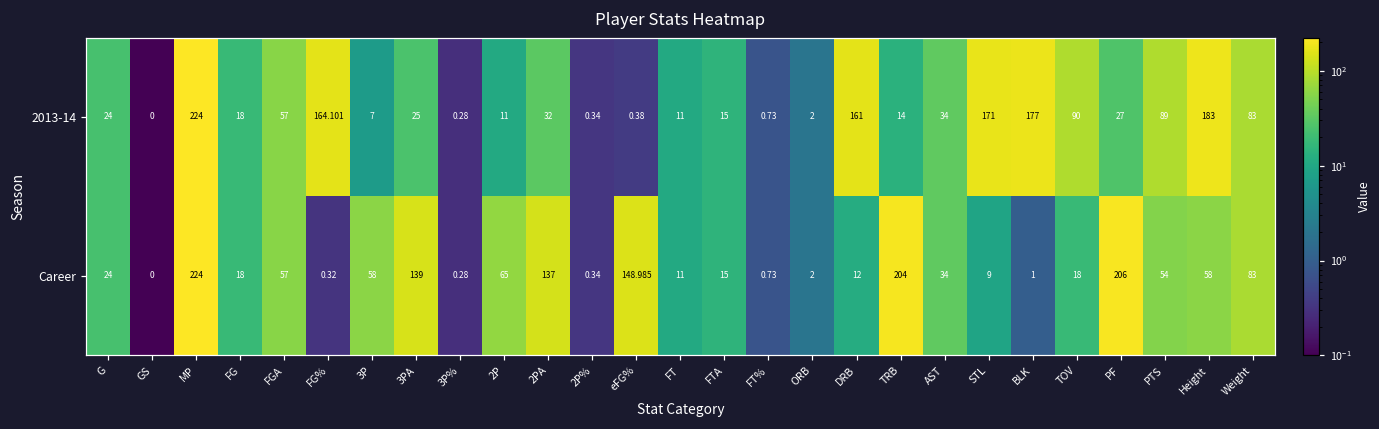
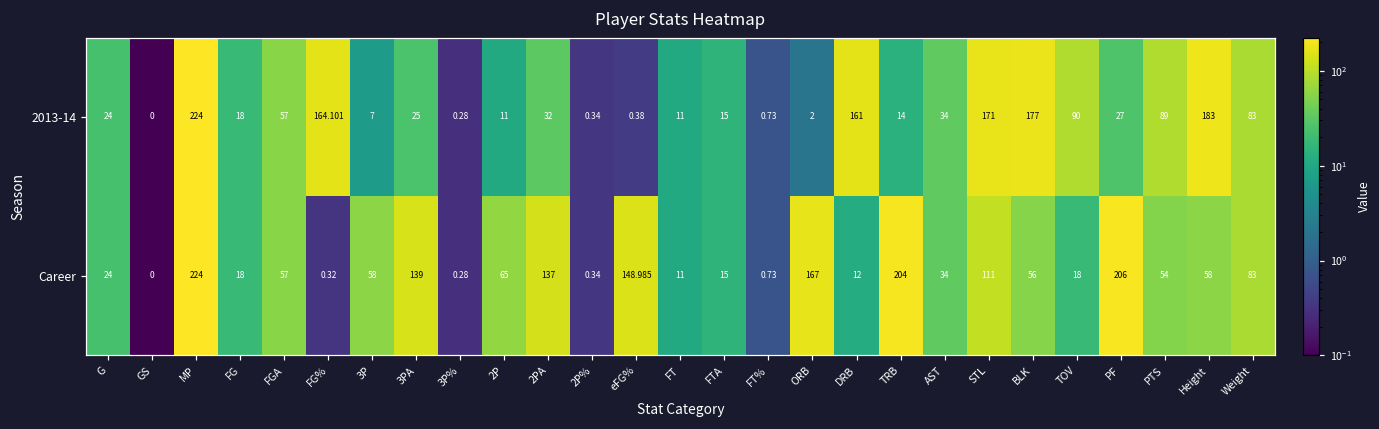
Career, ORB: 2 -> 167
Career, STL: 9 -> 111
Career, BLK: 1 -> 56
